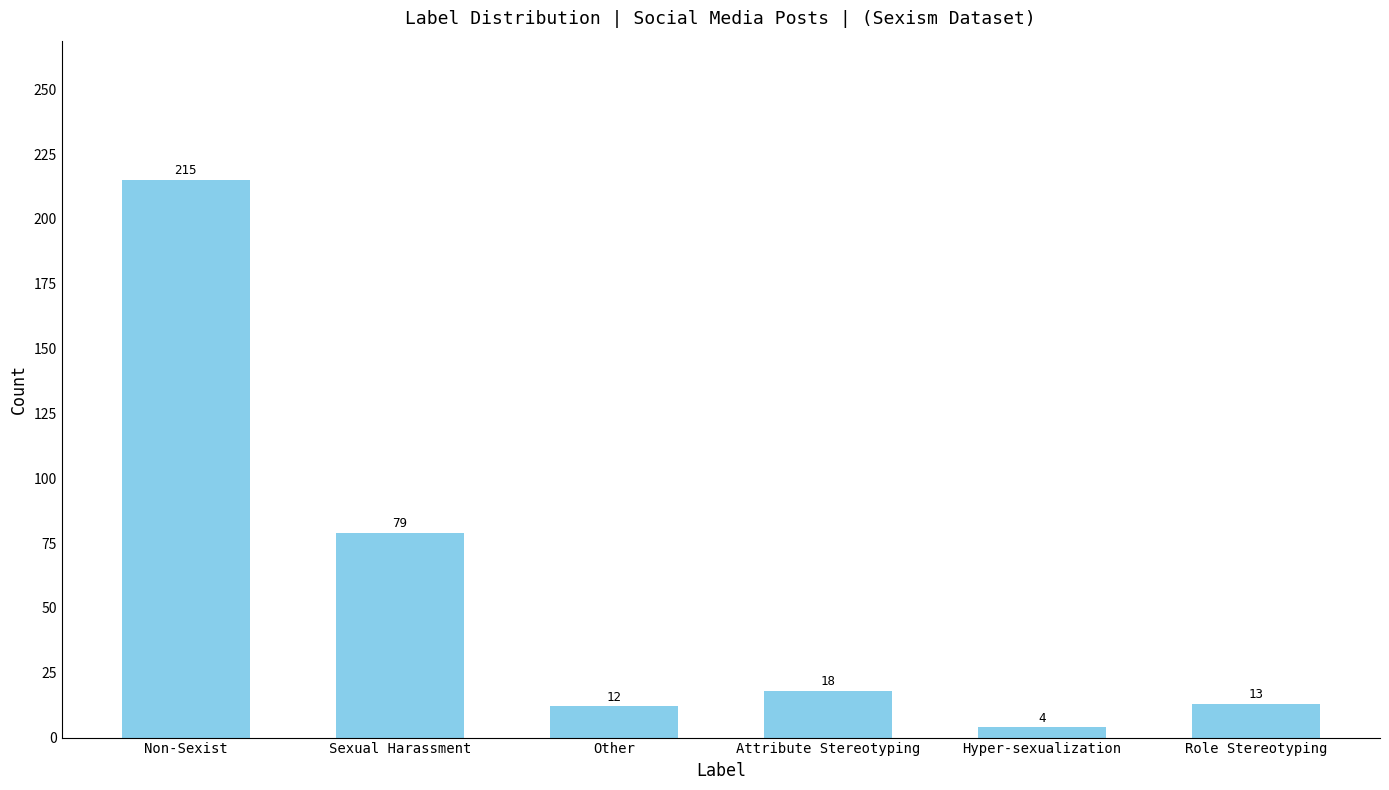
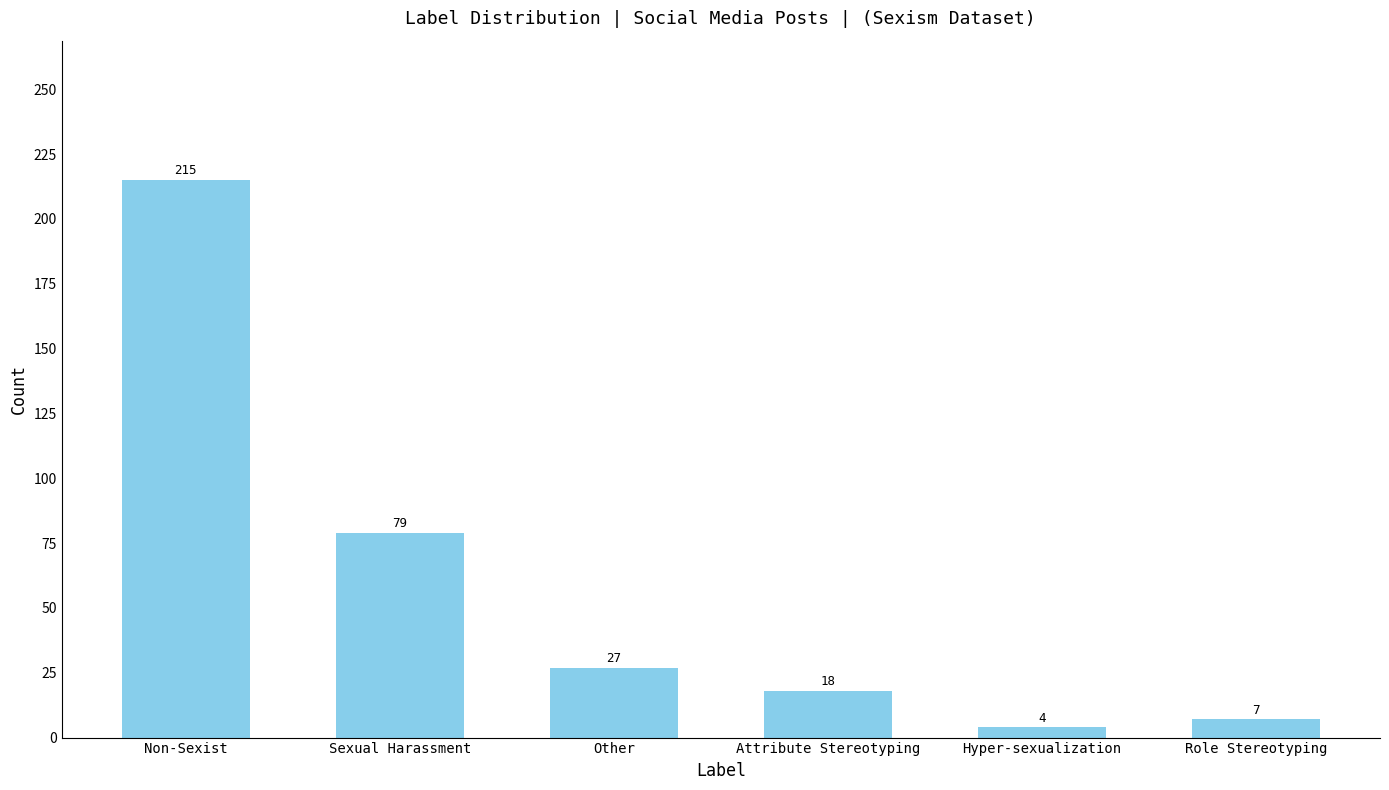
Other: 12 -> 27
Role Stereotyping: 13 -> 7
